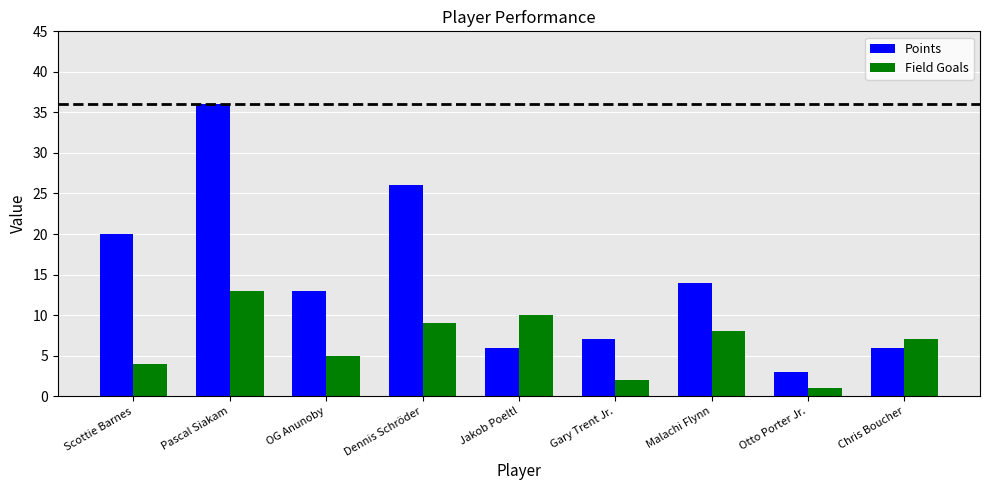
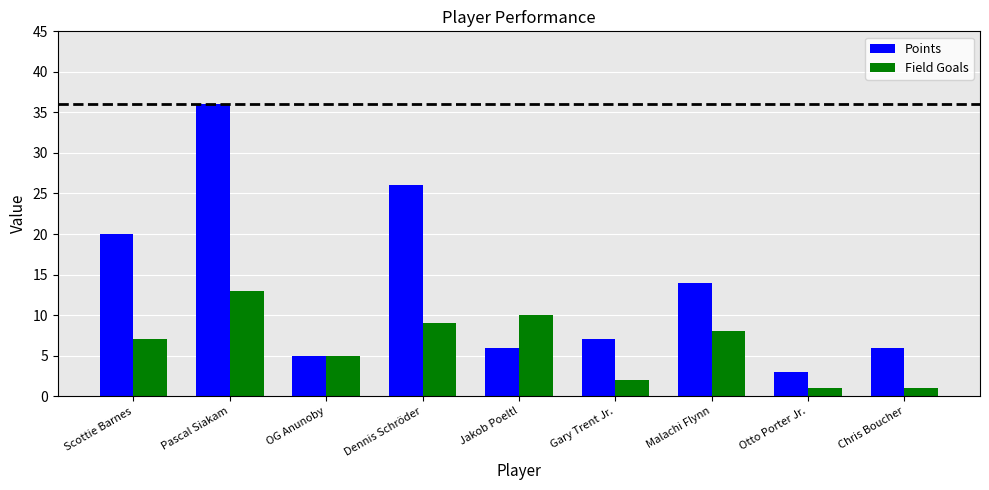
Field Goals, Scottie Barnes: 4 -> 7
Points, OG Anunoby: 13 -> 5
Field Goals, Chris Boucher: 7 -> 1
